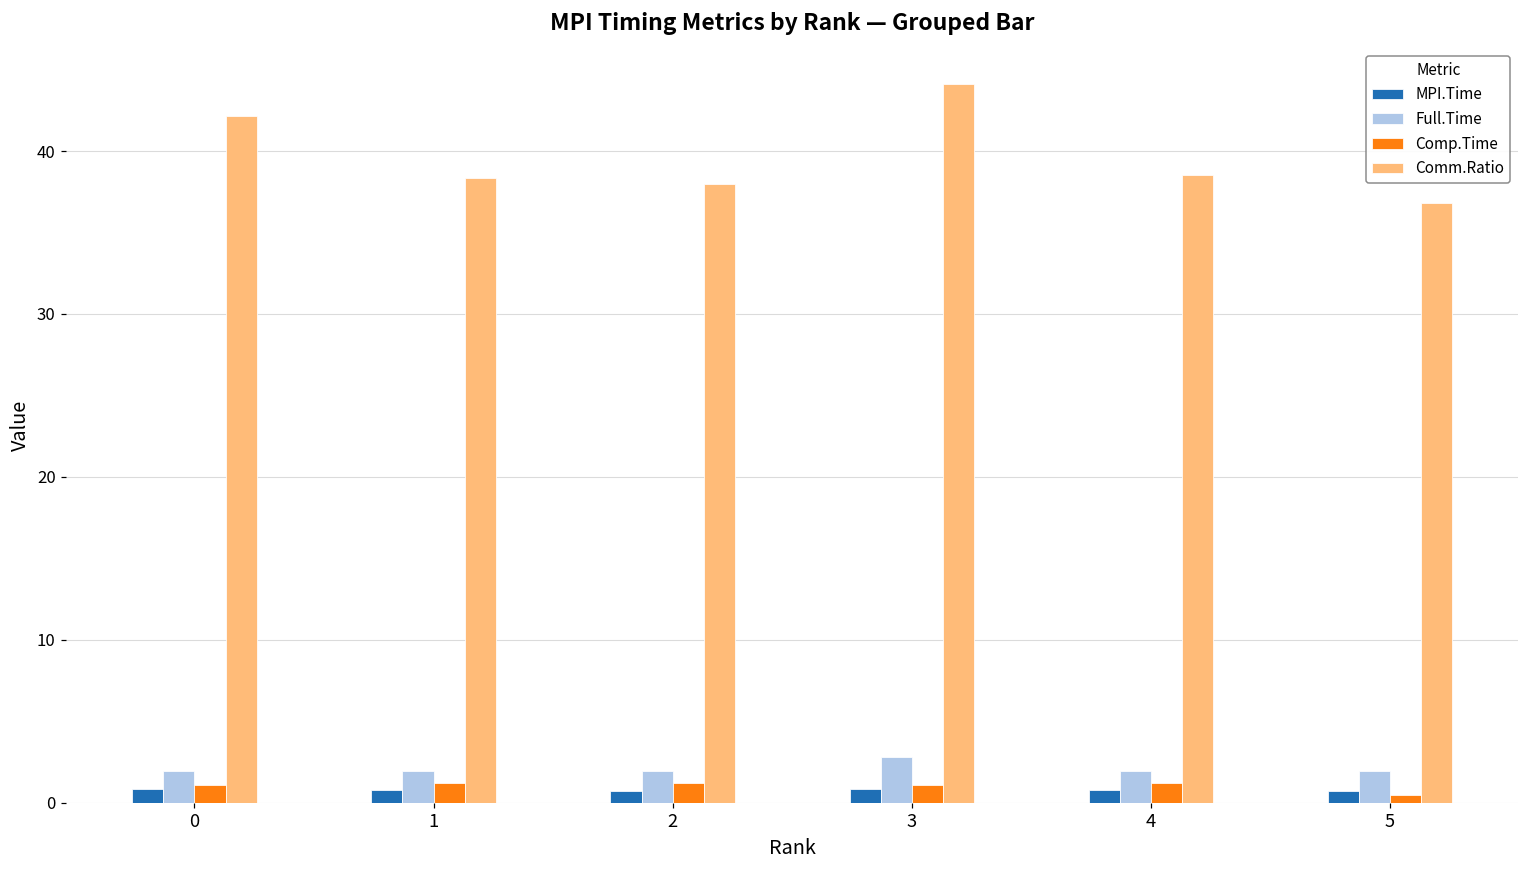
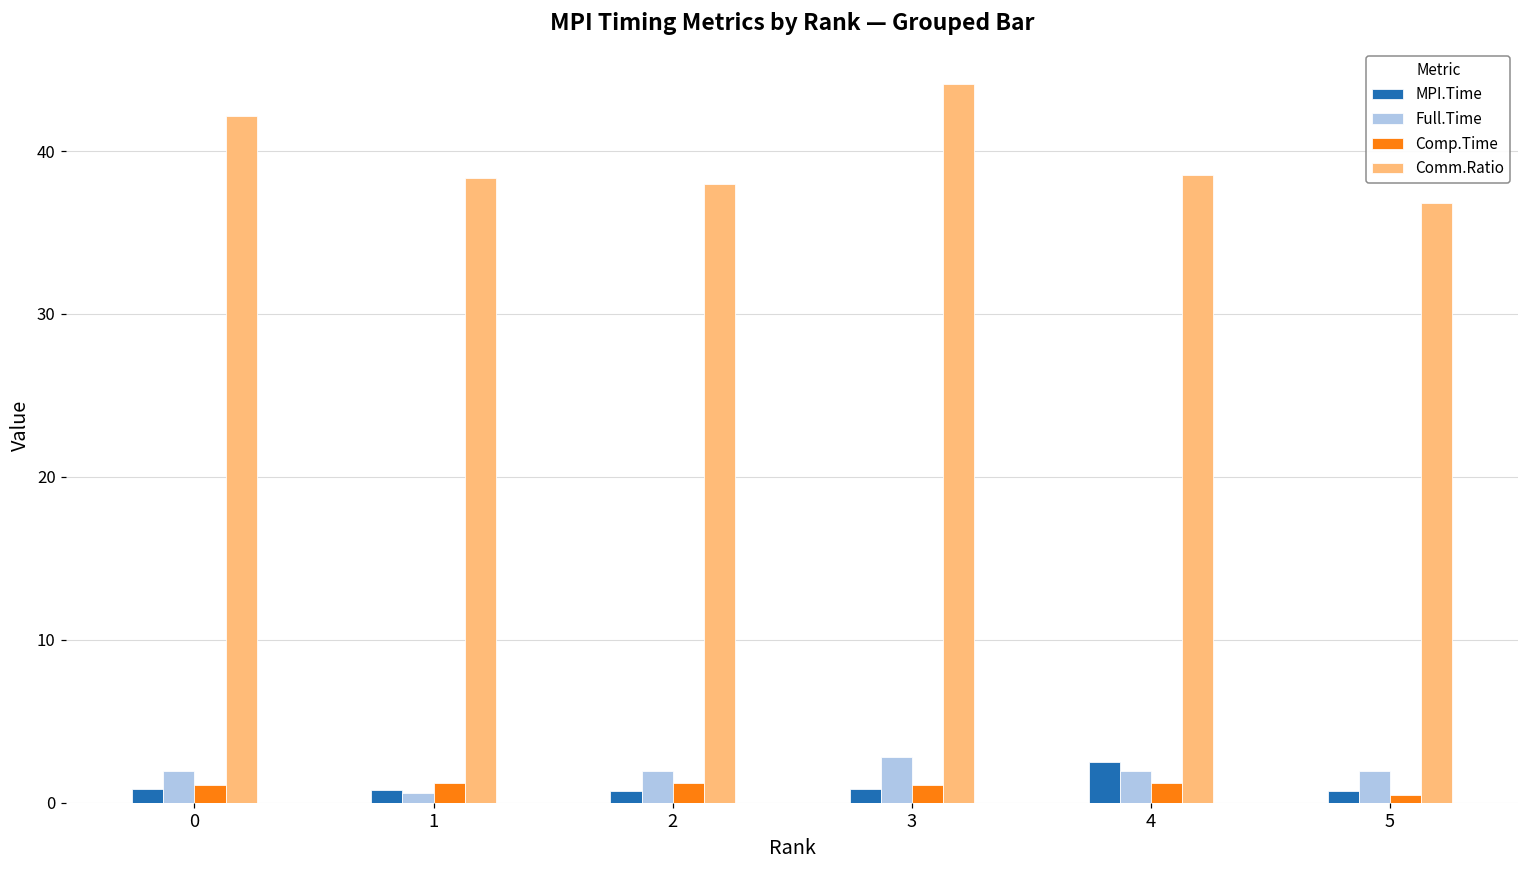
Full.Time, 1: 2.0 -> 0.6
MPI.Time, 4: 0.8 -> 2.5
